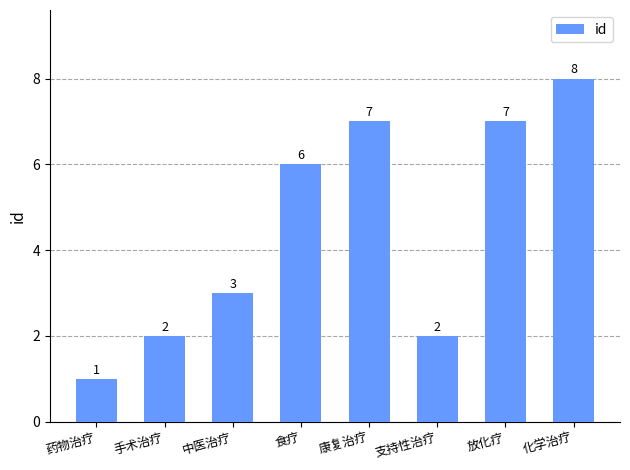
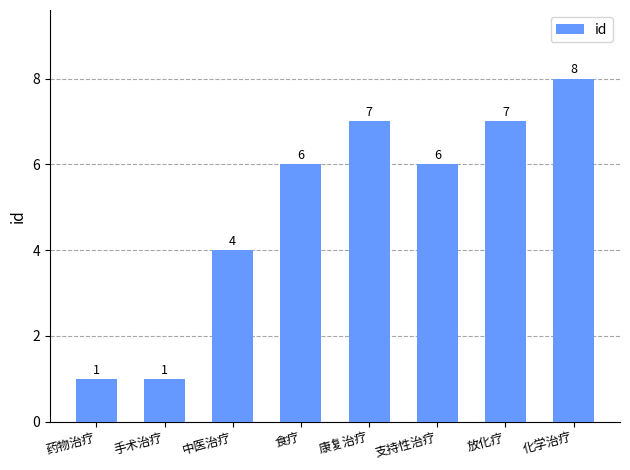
手术治疗: 2 -> 1
中医治疗: 3 -> 4
支持性治疗: 2 -> 6
